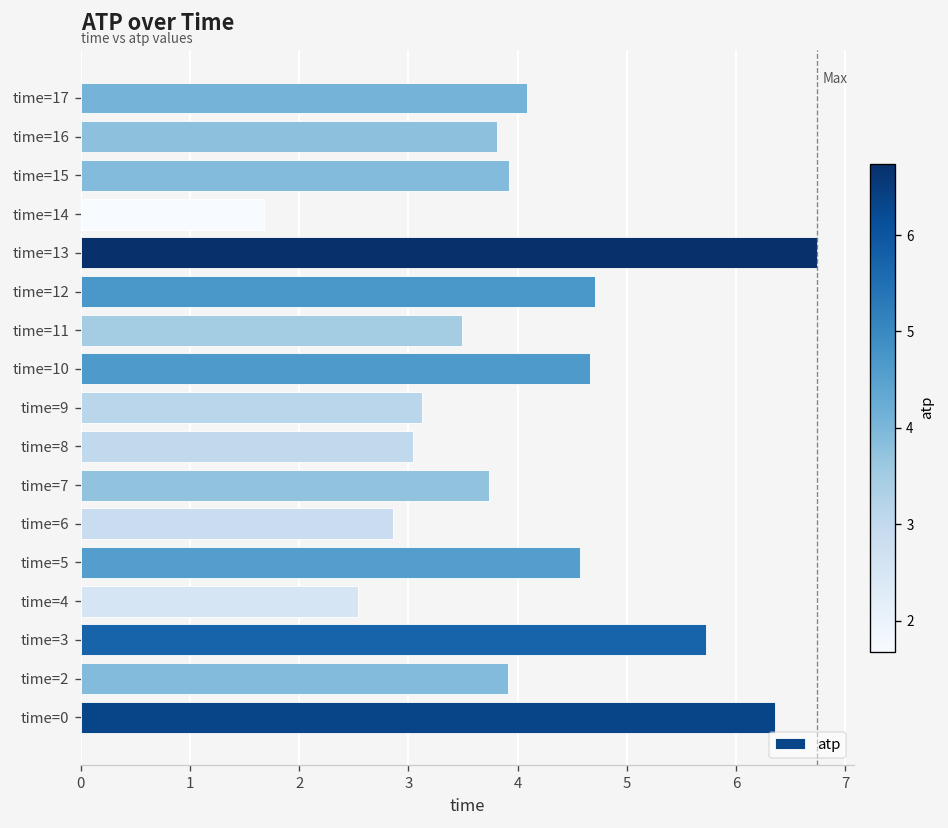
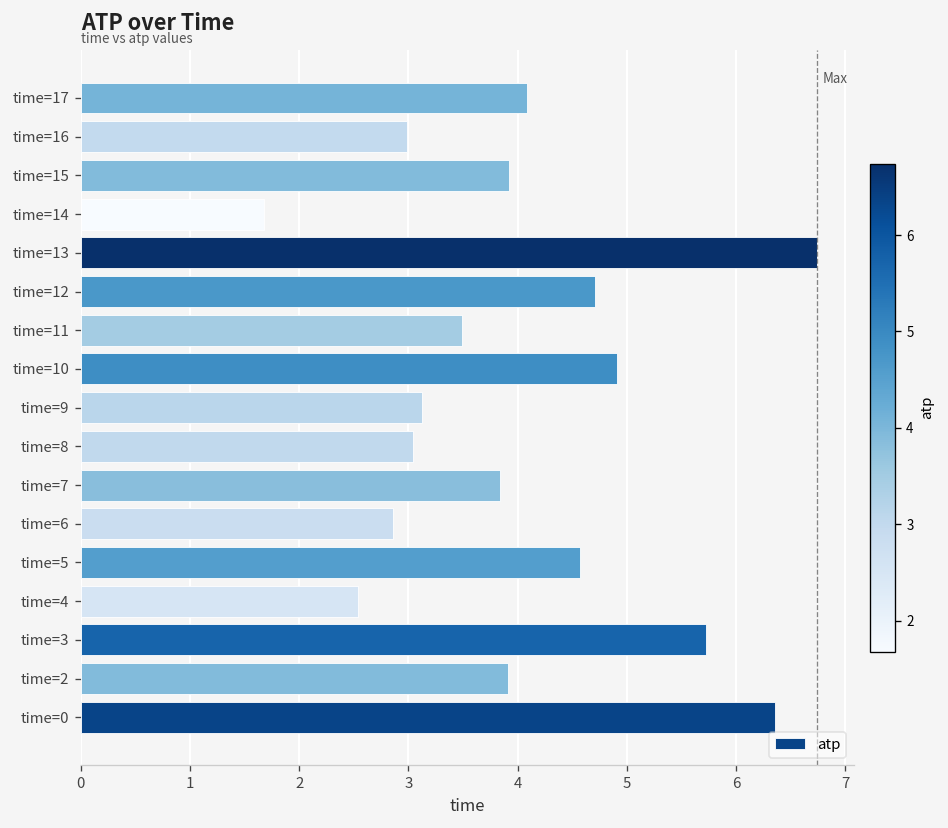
time=16: 3.8 -> 3.0
time=10: 4.7 -> 4.9
time=7: 3.7 -> 3.8
